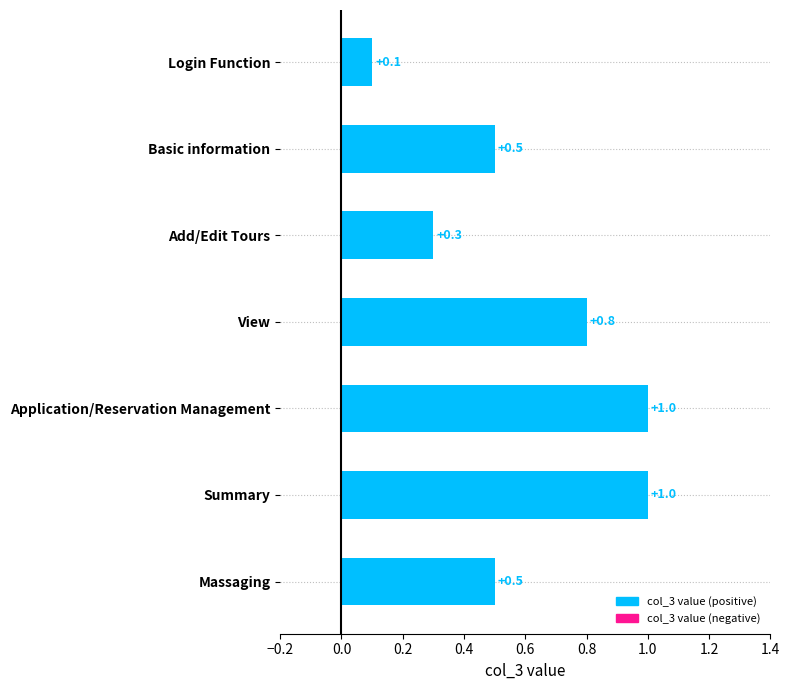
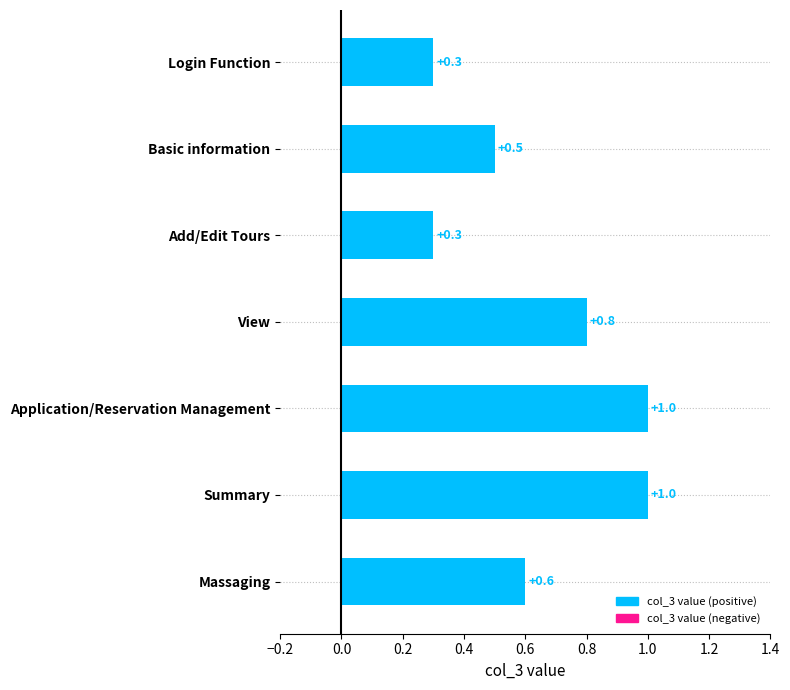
Login Function: +0.1 -> +0.3
Massaging: +0.5 -> +0.6
